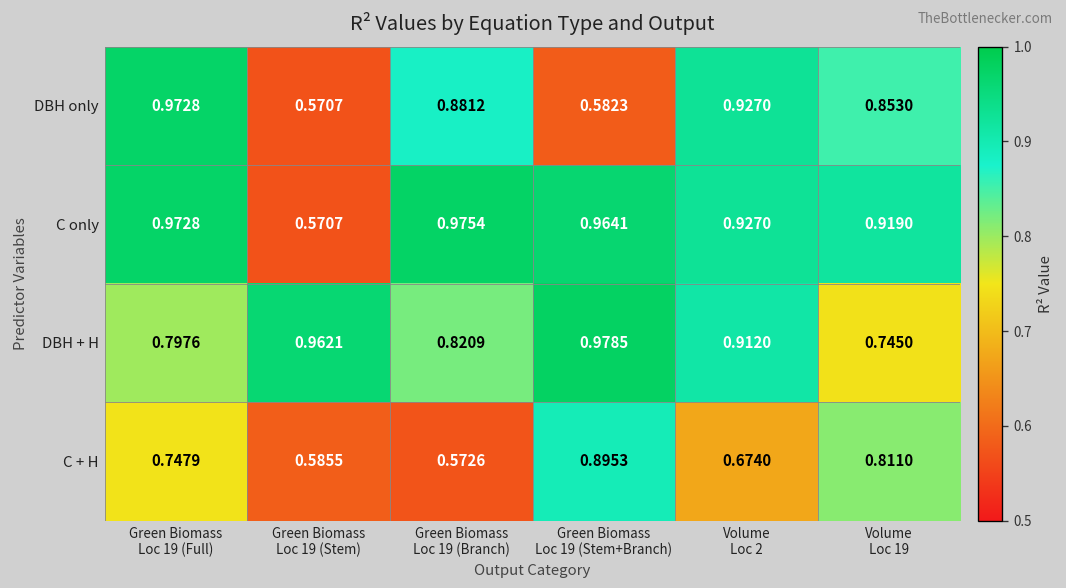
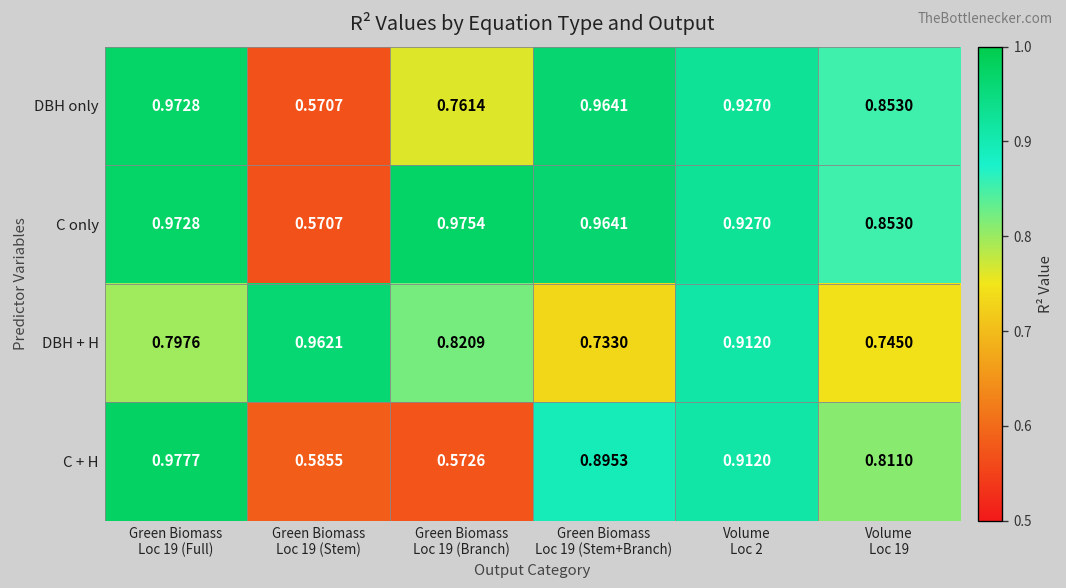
DBH only, Green Biomass Loc 19 (Branch): 0.8812 -> 0.7614
DBH only, Green Biomass Loc 19 (Stem+Branch): 0.5823 -> 0.9641
C only, Volume Loc 19: 0.9190 -> 0.8530
DBH + H, Green Biomass Loc 19 (Stem+Branch): 0.9785 -> 0.7330
C + H, Green Biomass Loc 19 (Full): 0.7479 -> 0.9777
C + H, Volume Loc 2: 0.6740 -> 0.9120
